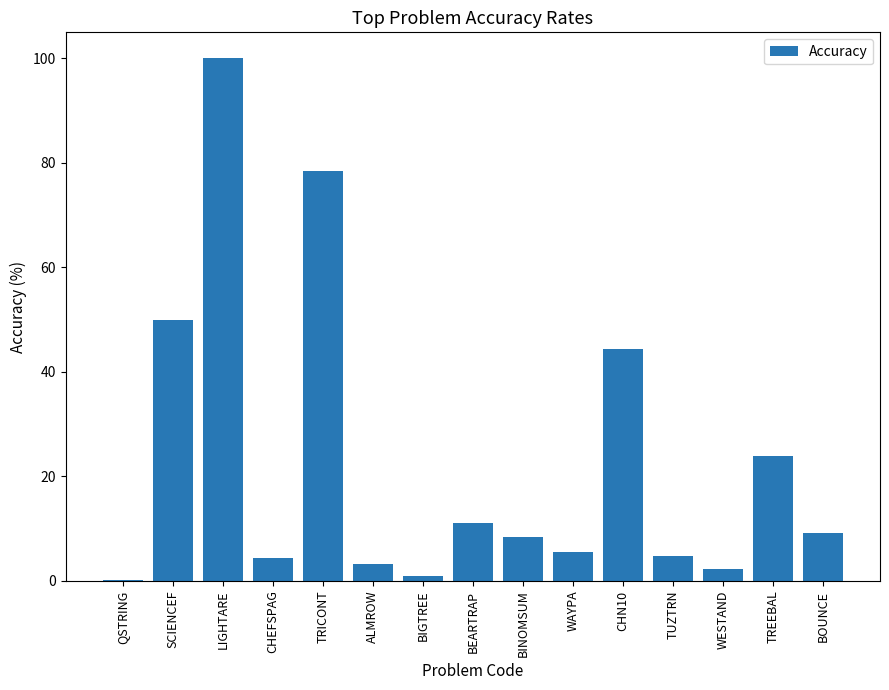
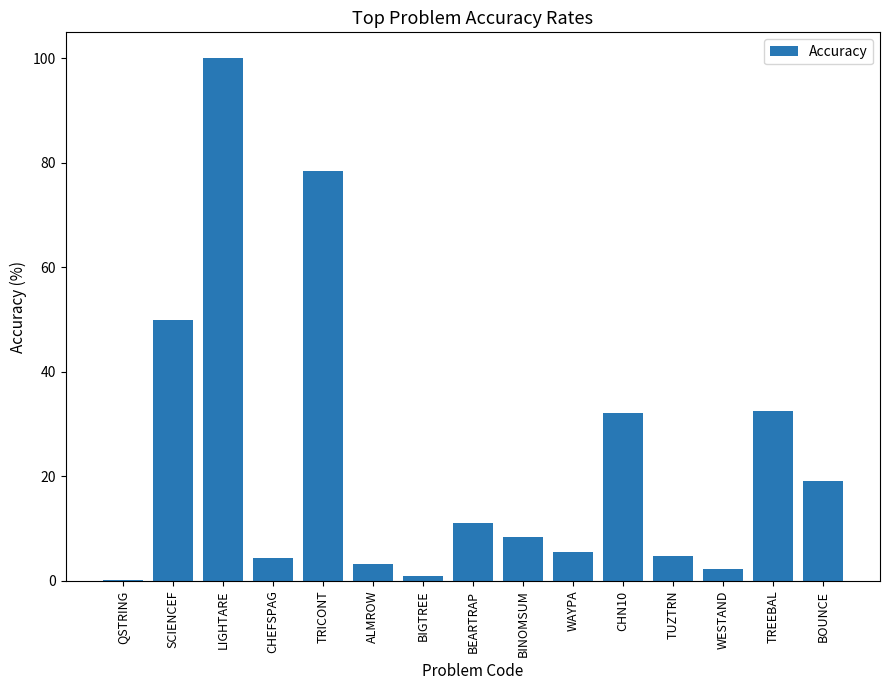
CHN10: 44 -> 32
TREEBAL: 24 -> 33
BOUNCE: 9 -> 19
